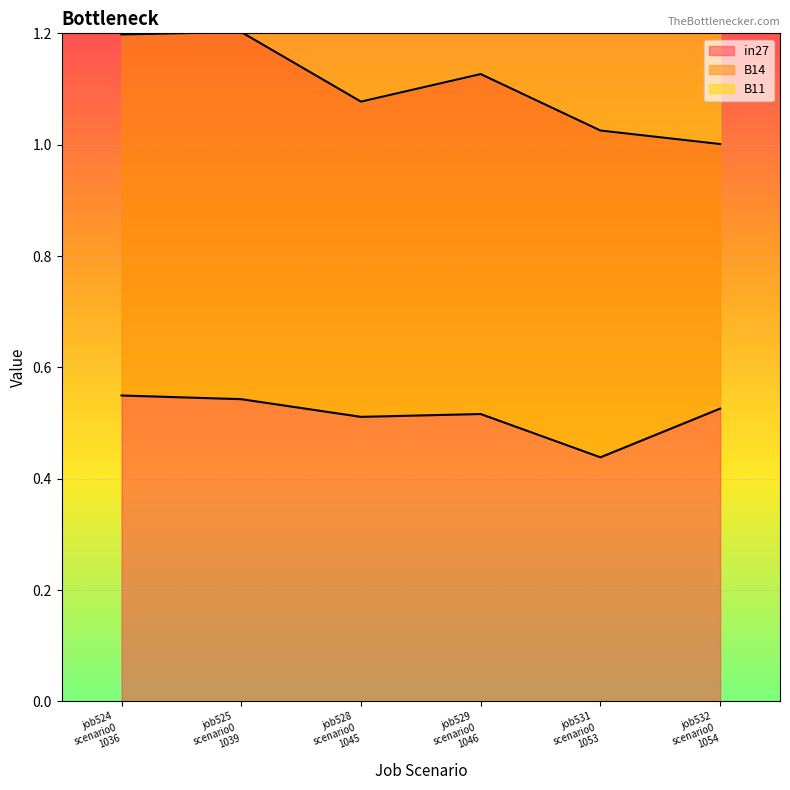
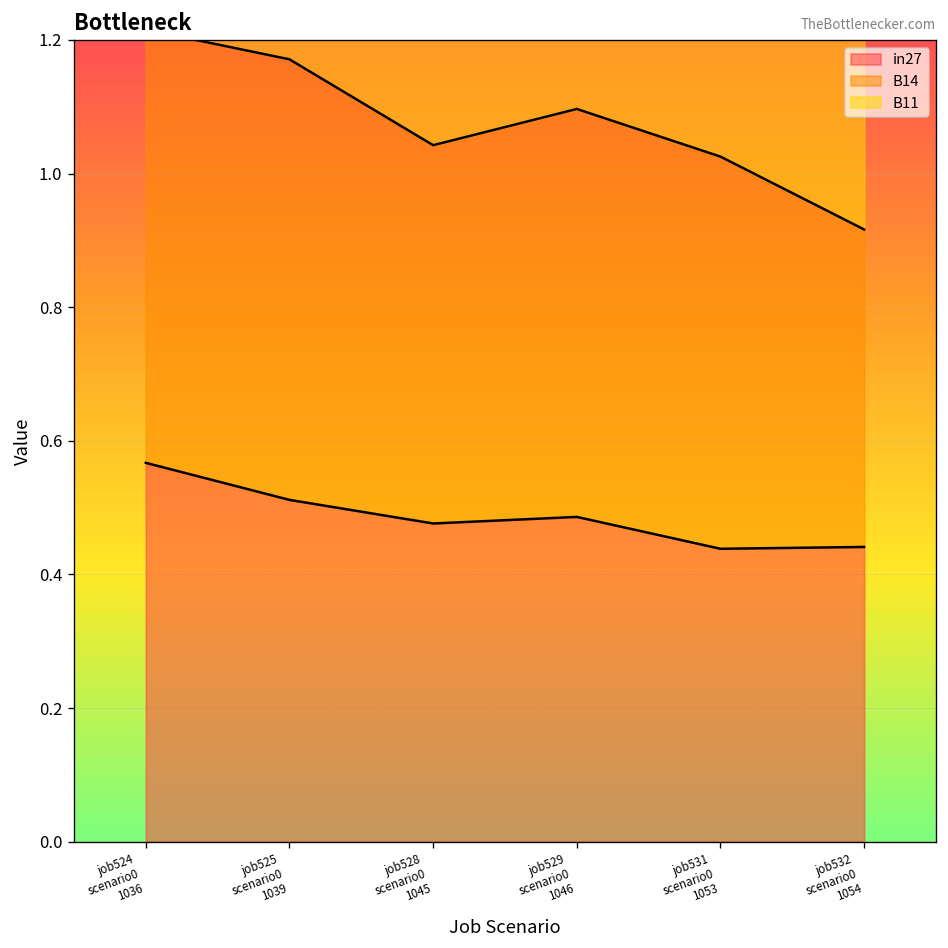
in27, job524 scenario0 1036: 0.55 -> 0.57
in27, job525 scenario0 1039: 0.54 -> 0.51
in27, job528 scenario0 1045: 0.51 -> 0.48
in27, job529 scenario0 1046: 0.52 -> 0.49
in27, job532 scenario0 1054: 0.53 -> 0.44
